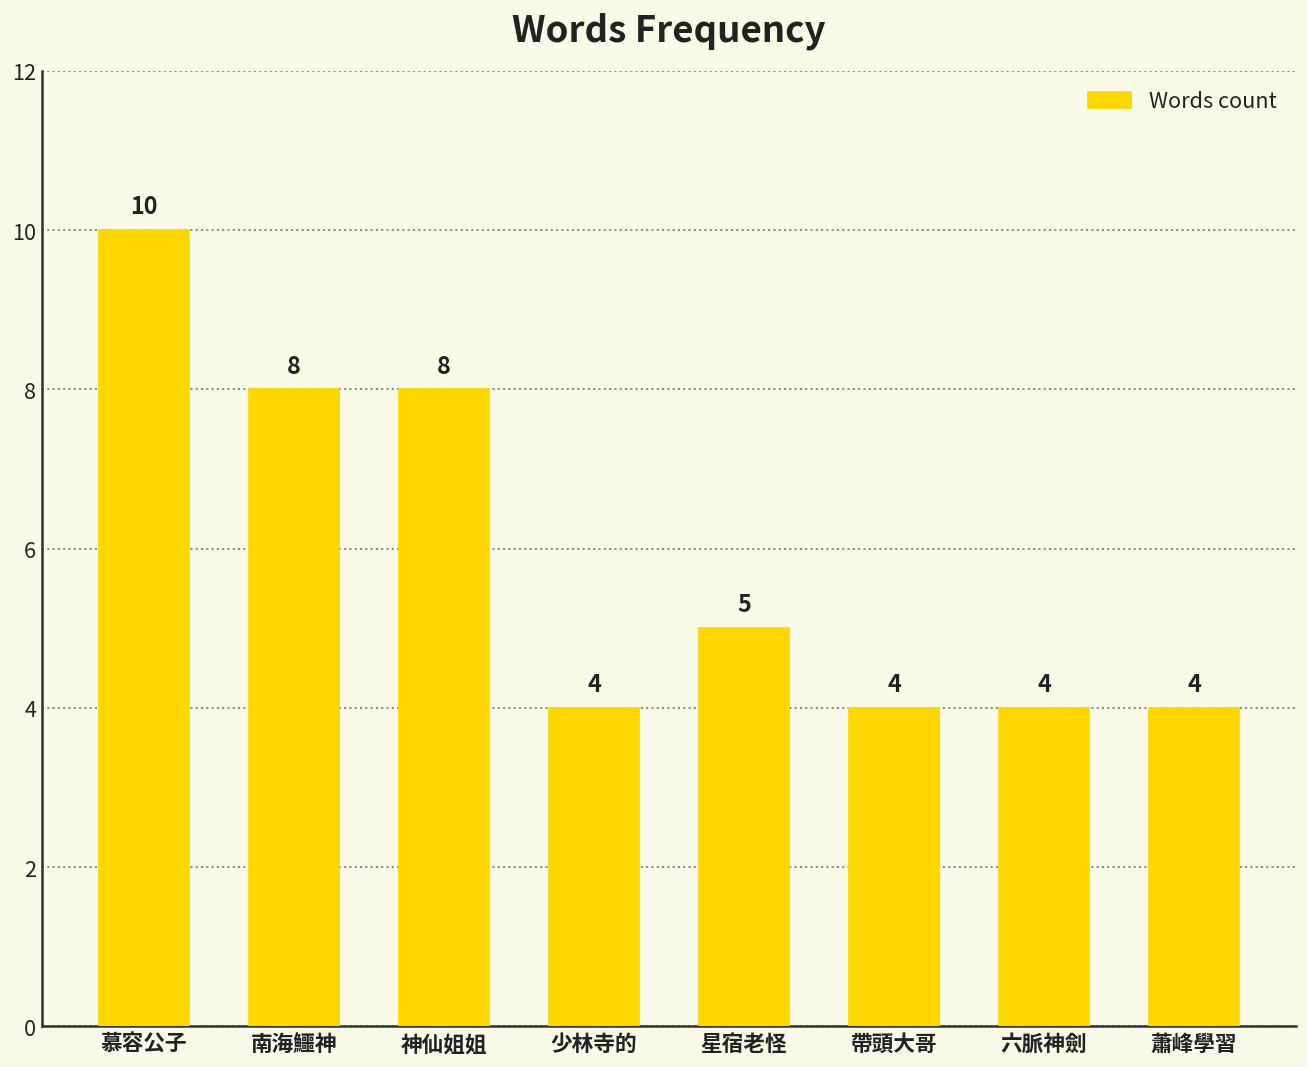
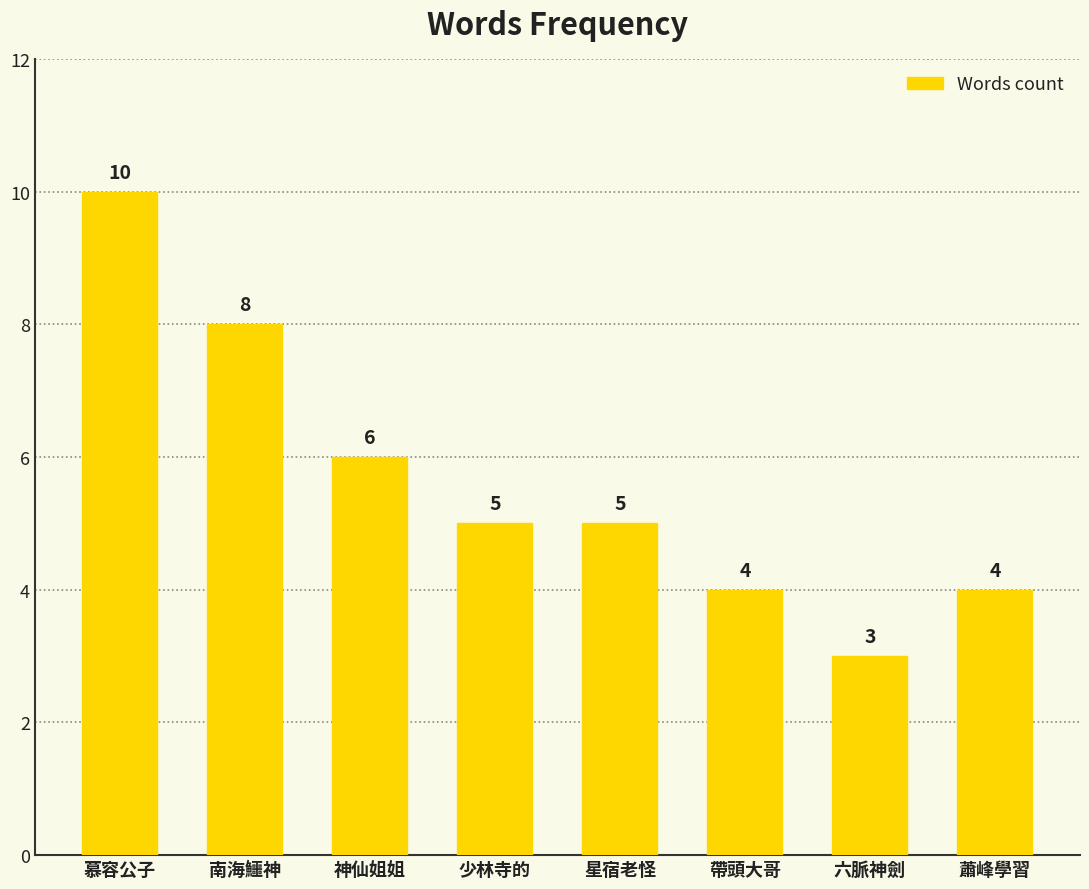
神仙姐姐: 8 -> 6
少林寺的: 4 -> 5
六脈神劍: 4 -> 3
